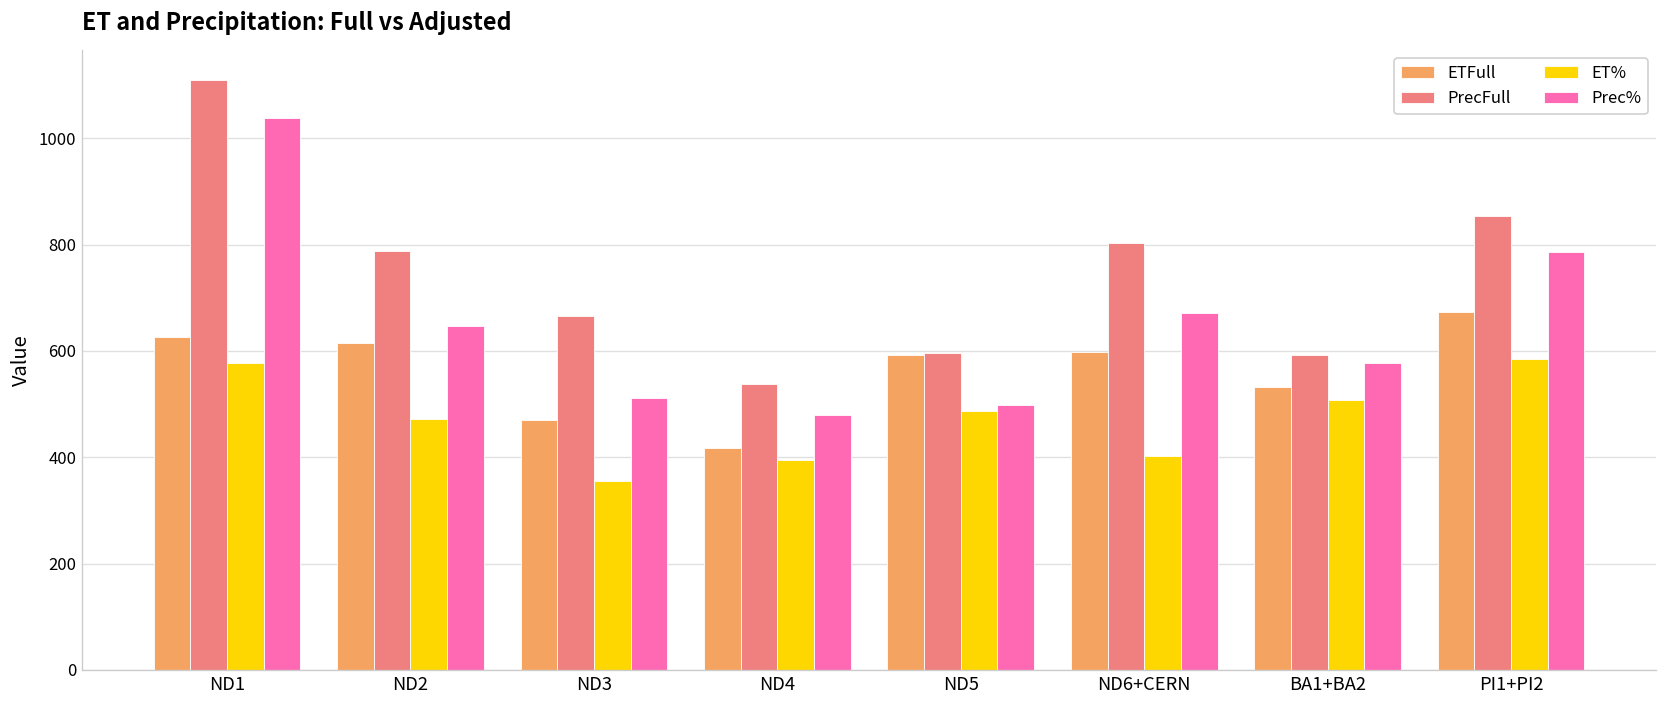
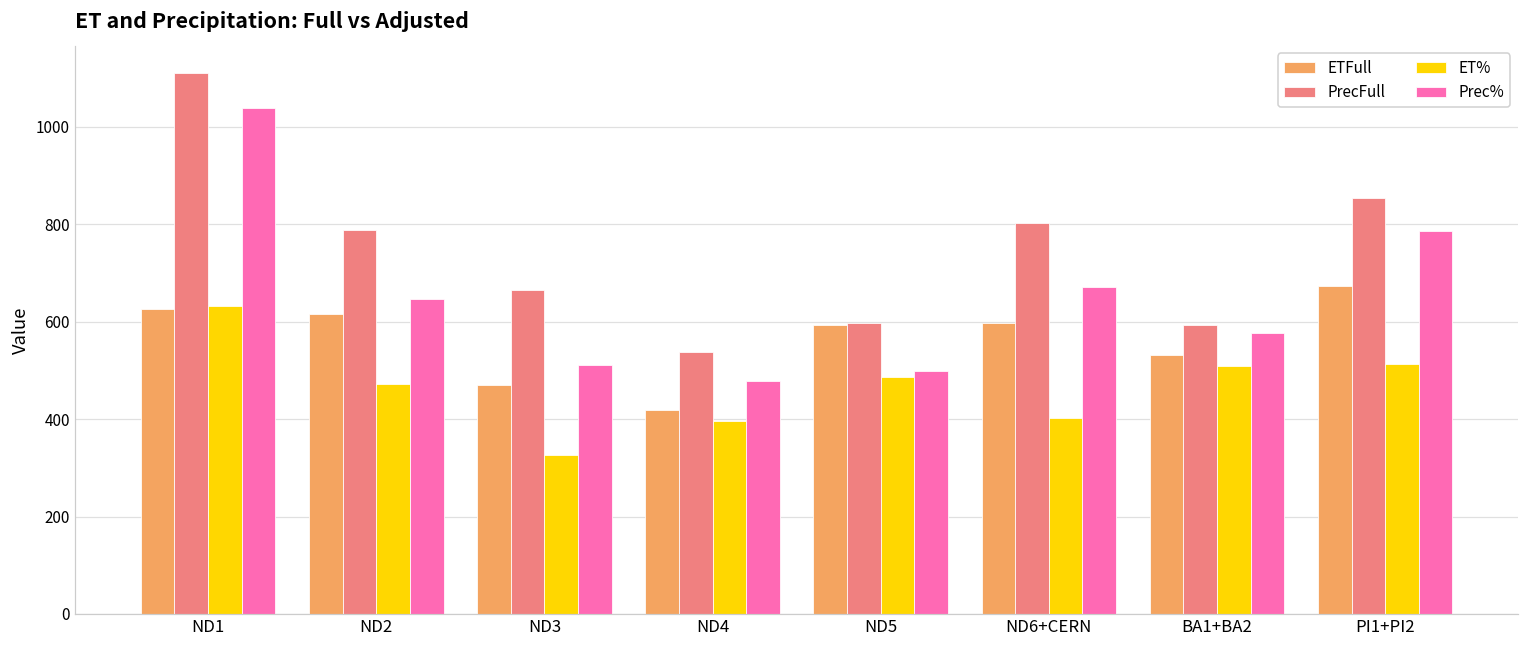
ET%, ND1: 580 -> 630
ET%, ND3: 350 -> 330
ET%, PI1+PI2: 590 -> 510
